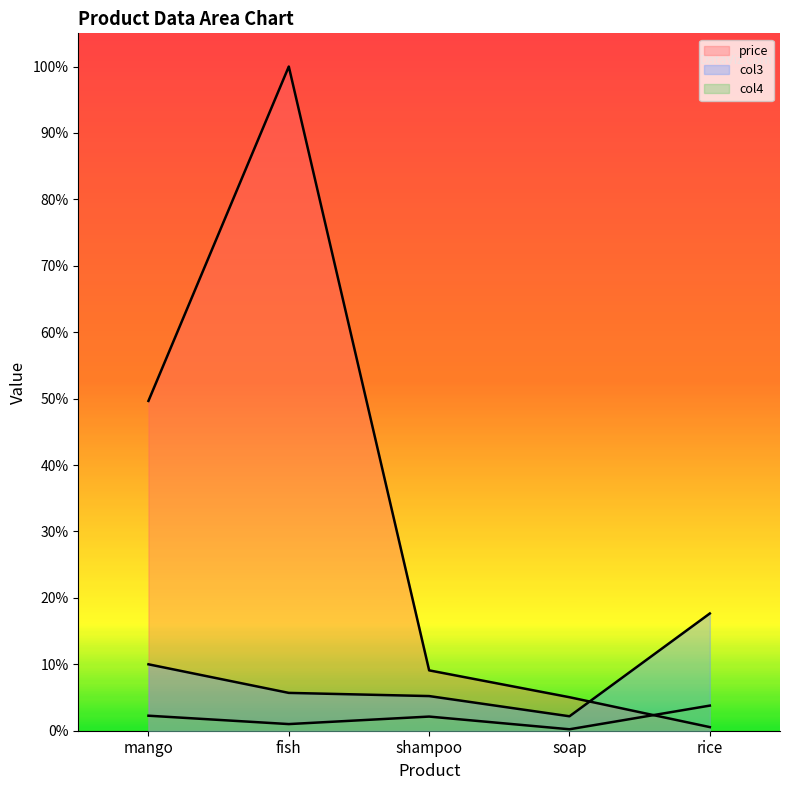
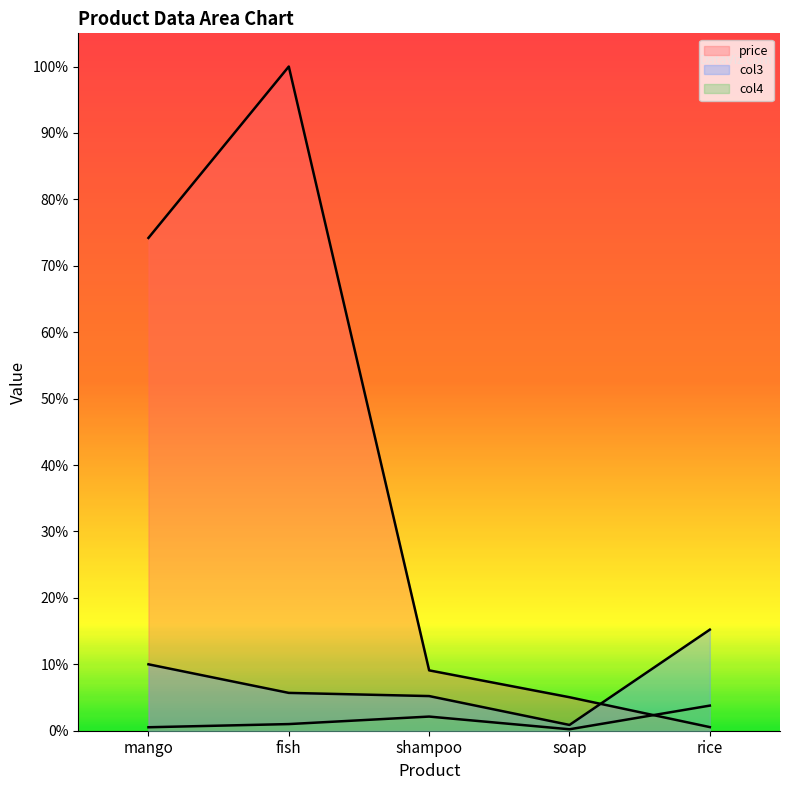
price, mango: 50% -> 74%
col4, mango: 2% -> 1%
col3, soap: 2% -> 1%
col3, rice: 18% -> 15%
